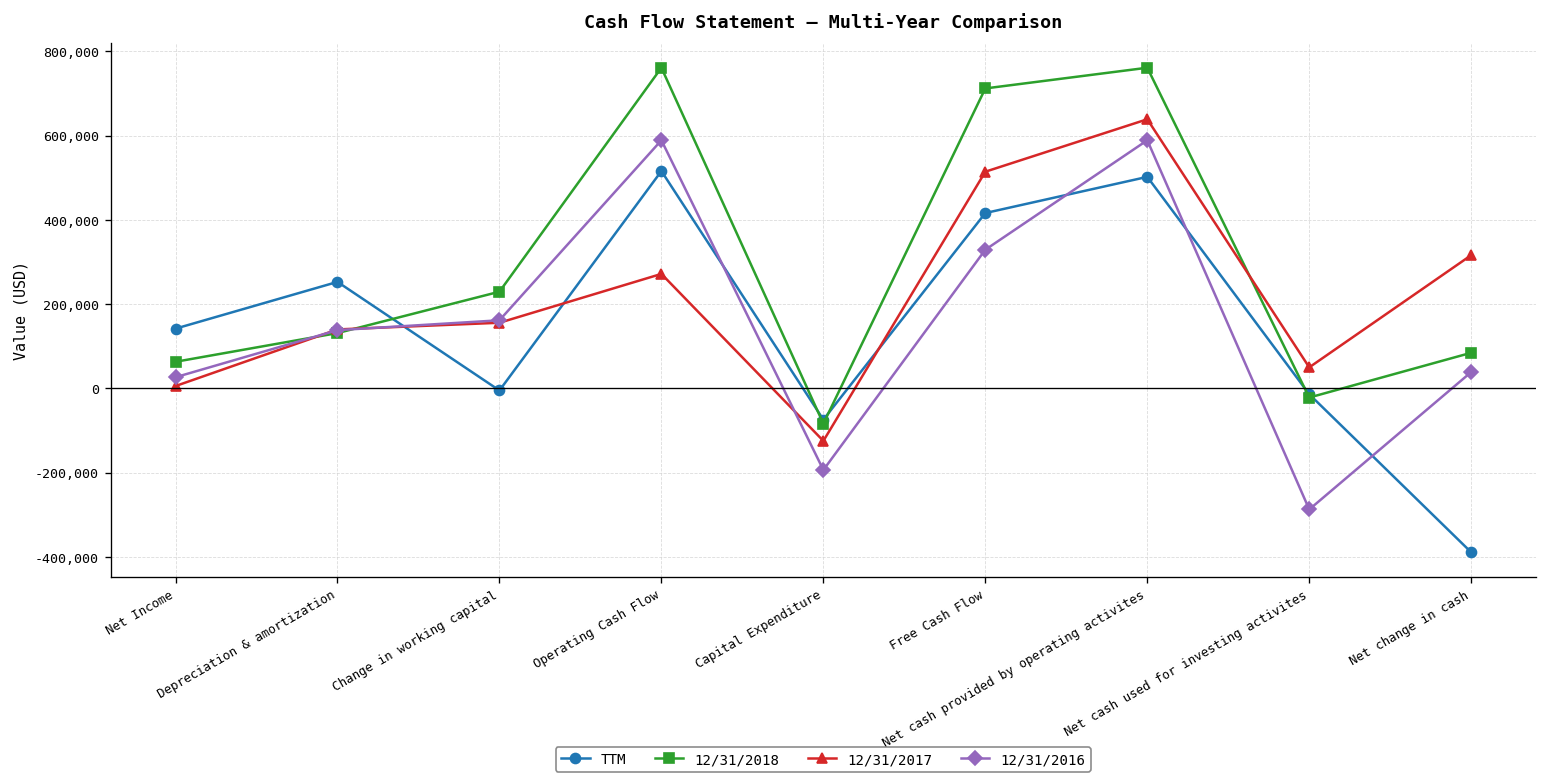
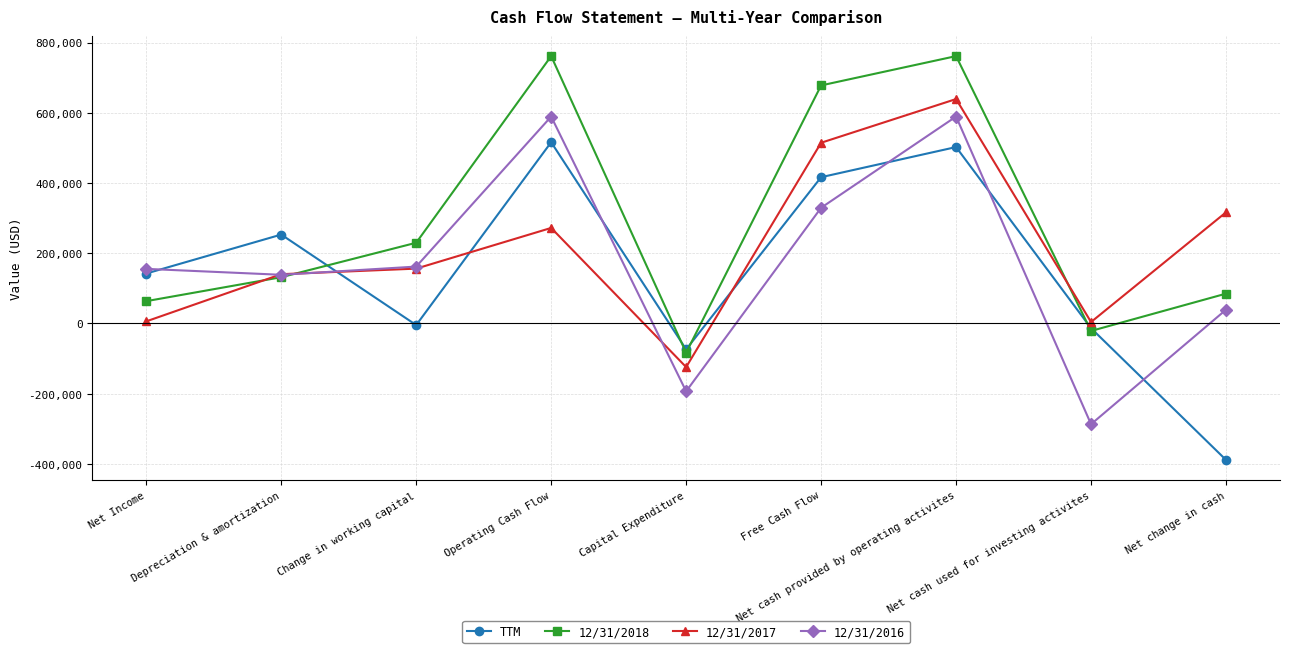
12/31/2016, Net Income: 30,000 -> 160,000
12/31/2018, Free Cash Flow: 710,000 -> 680,000
12/31/2017, Net cash used for investing activites: 50,000 -> 0
